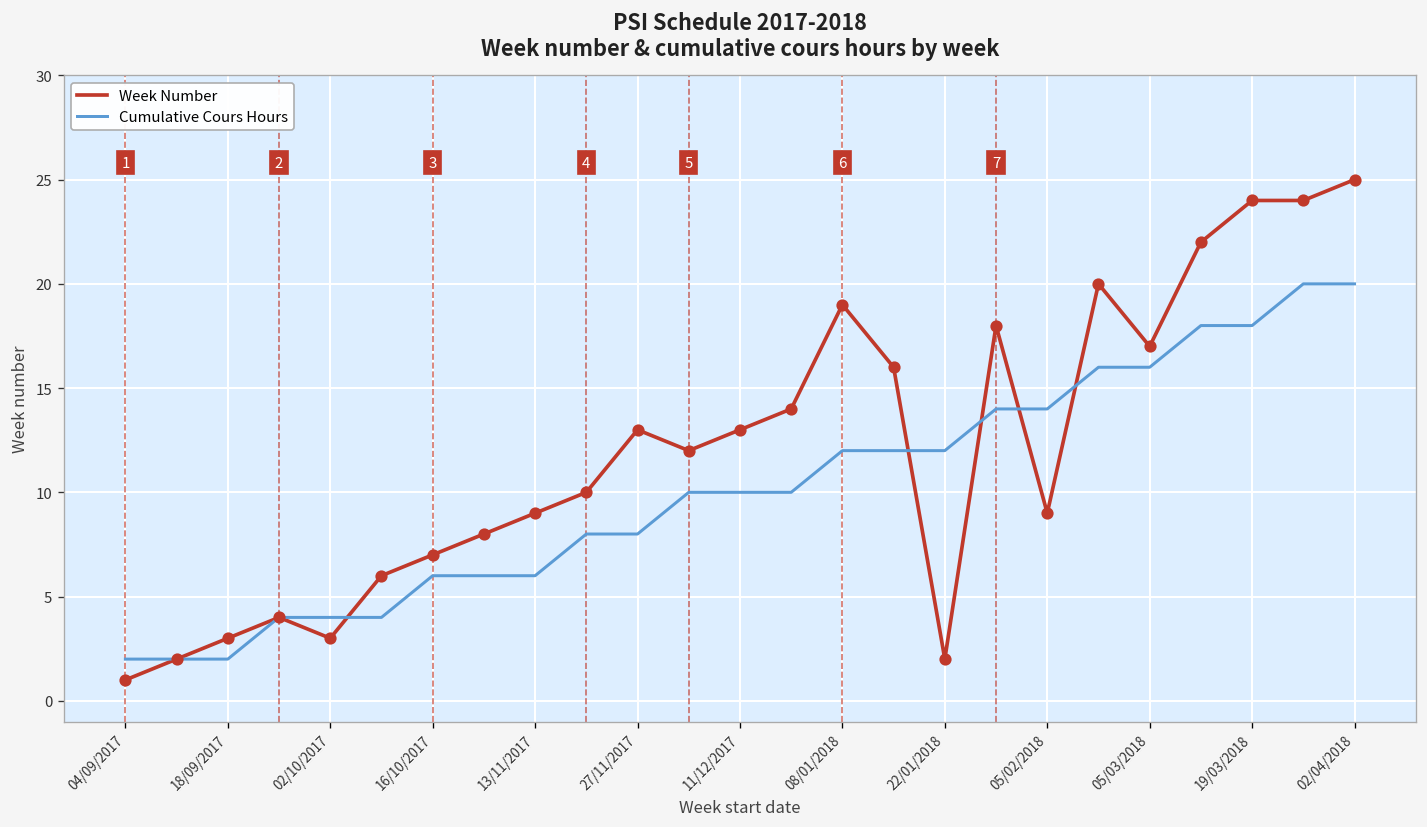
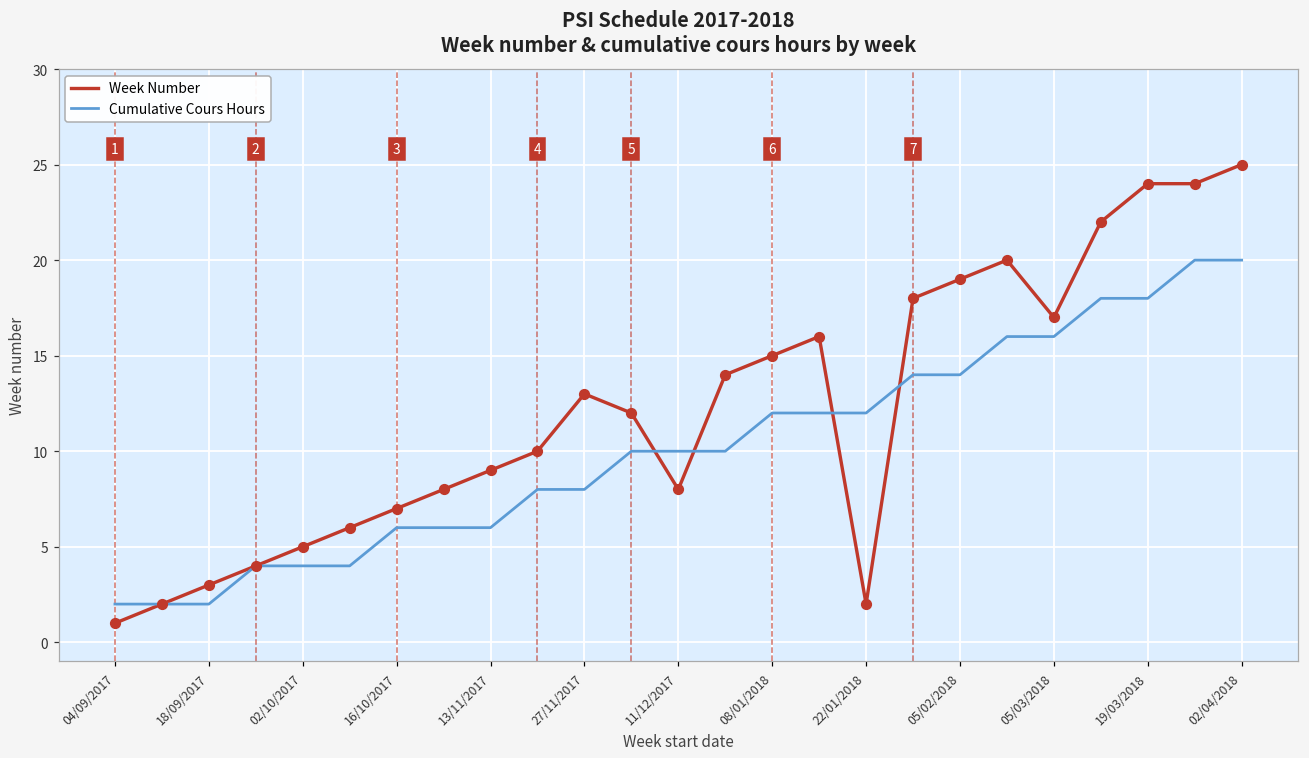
Week Number, 02/10/2017: 3 -> 5
Week Number, 11/12/2017: 13 -> 8
Week Number, 08/01/2018: 19 -> 15
Week Number, 05/02/2018: 9 -> 19
